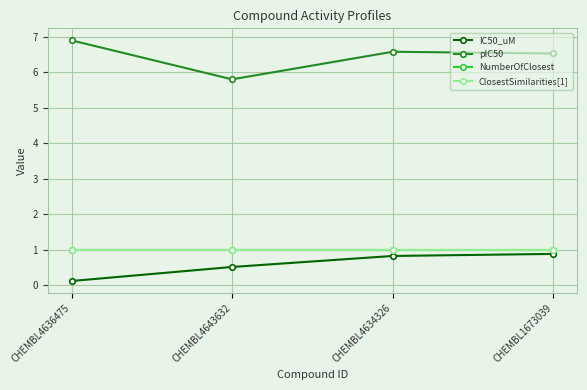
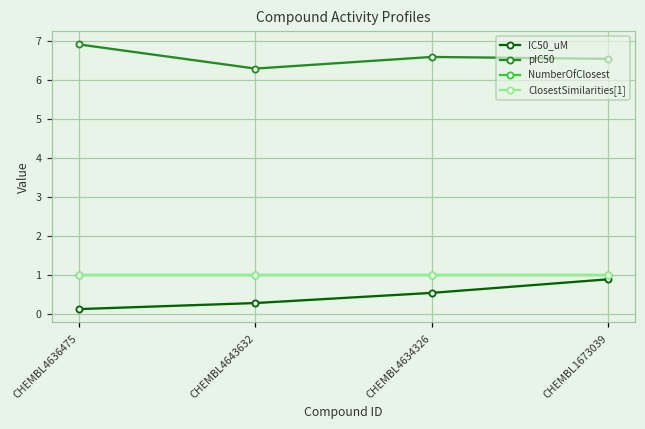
IC50_uM, CHEMBL4643632: 0.5 -> 0.3
pIC50, CHEMBL4643632: 5.8 -> 6.3
IC50_uM, CHEMBL4634326: 0.8 -> 0.5
